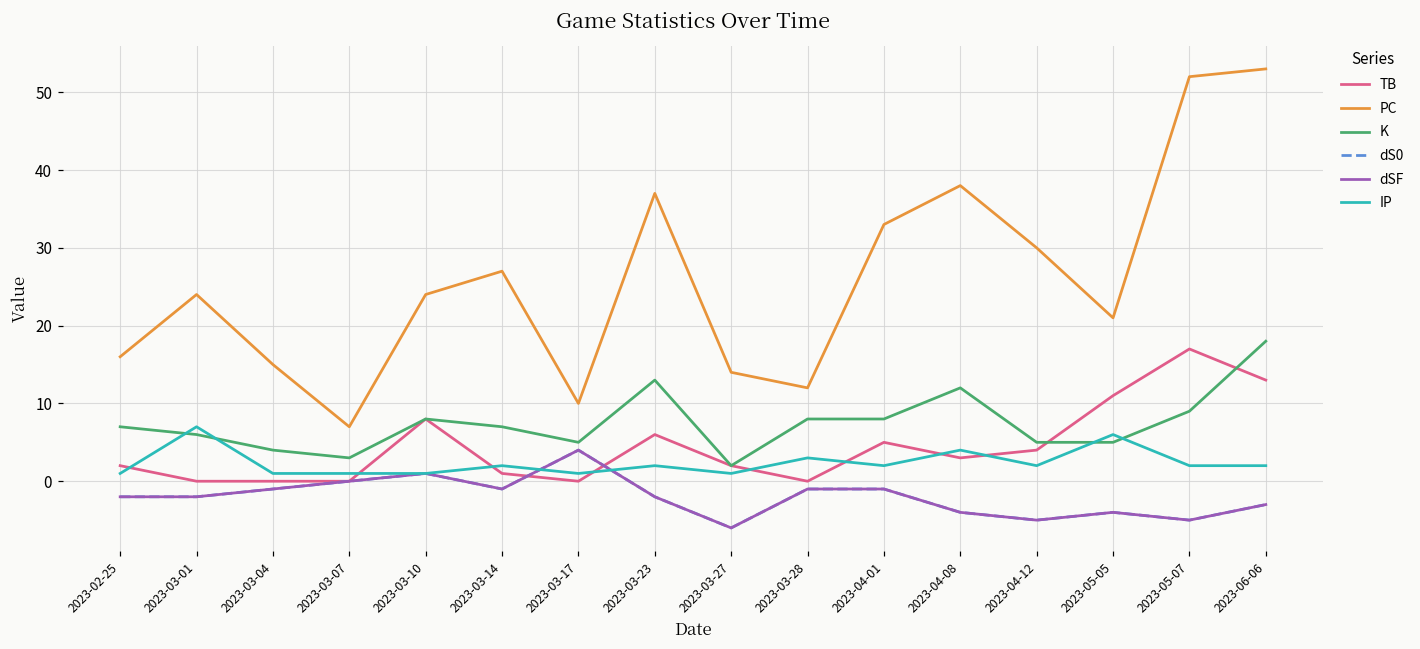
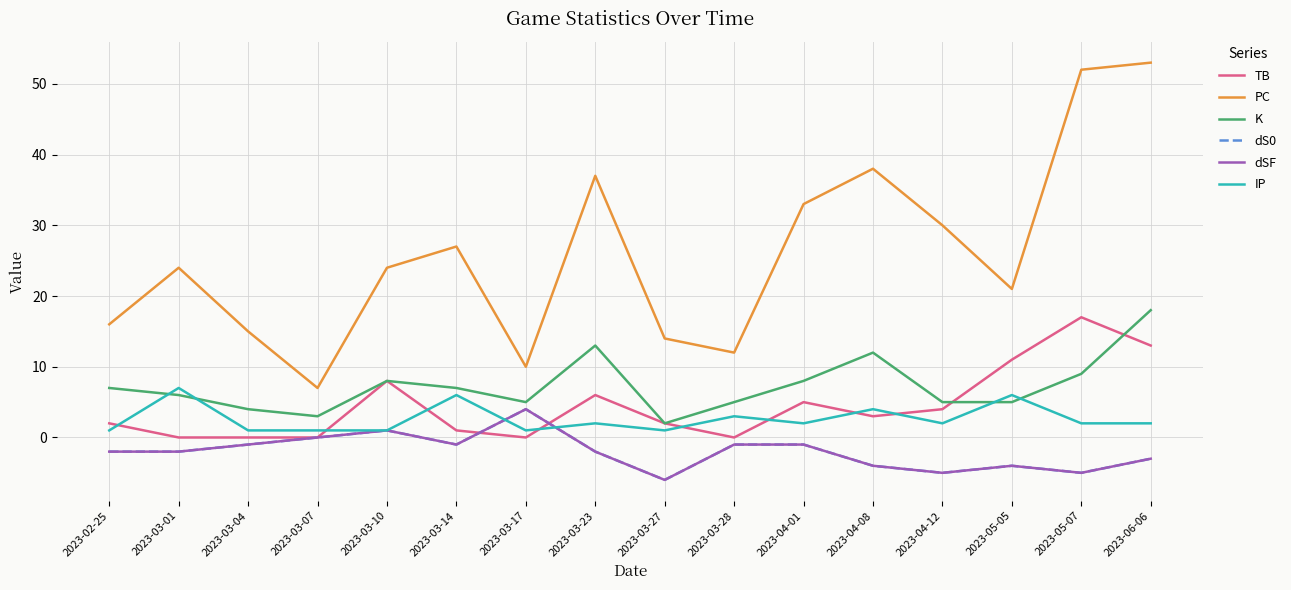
IP, 2023-03-14: 2 -> 6
K, 2023-03-28: 8 -> 5
